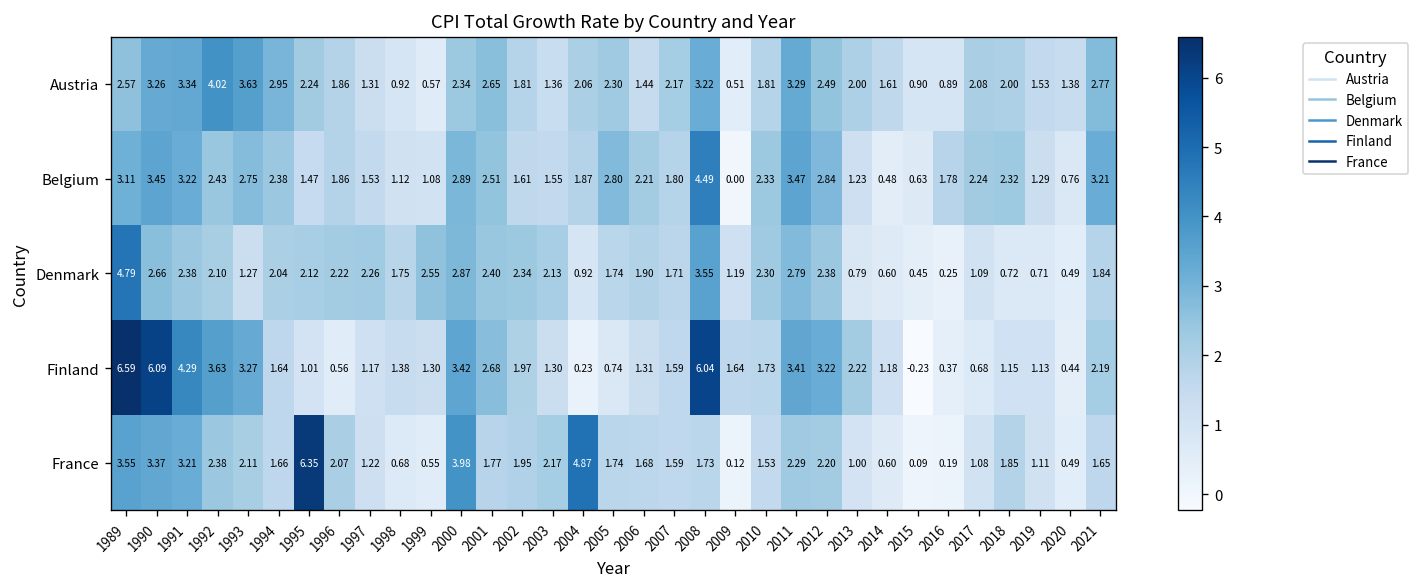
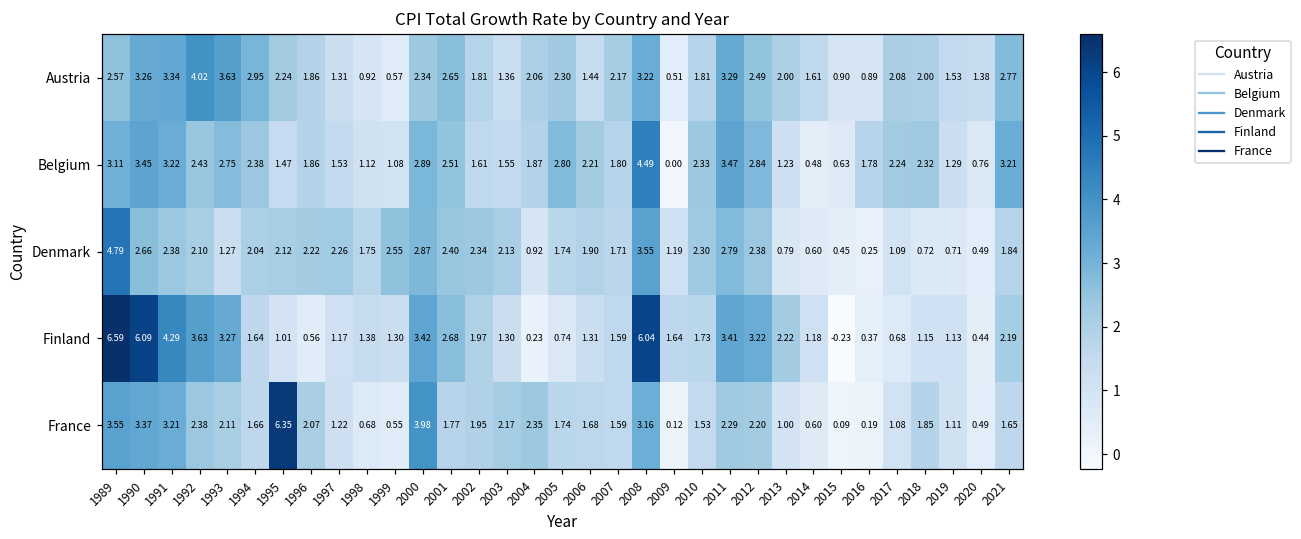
France, 2004: 4.87 -> 2.35
France, 2008: 1.73 -> 3.16
